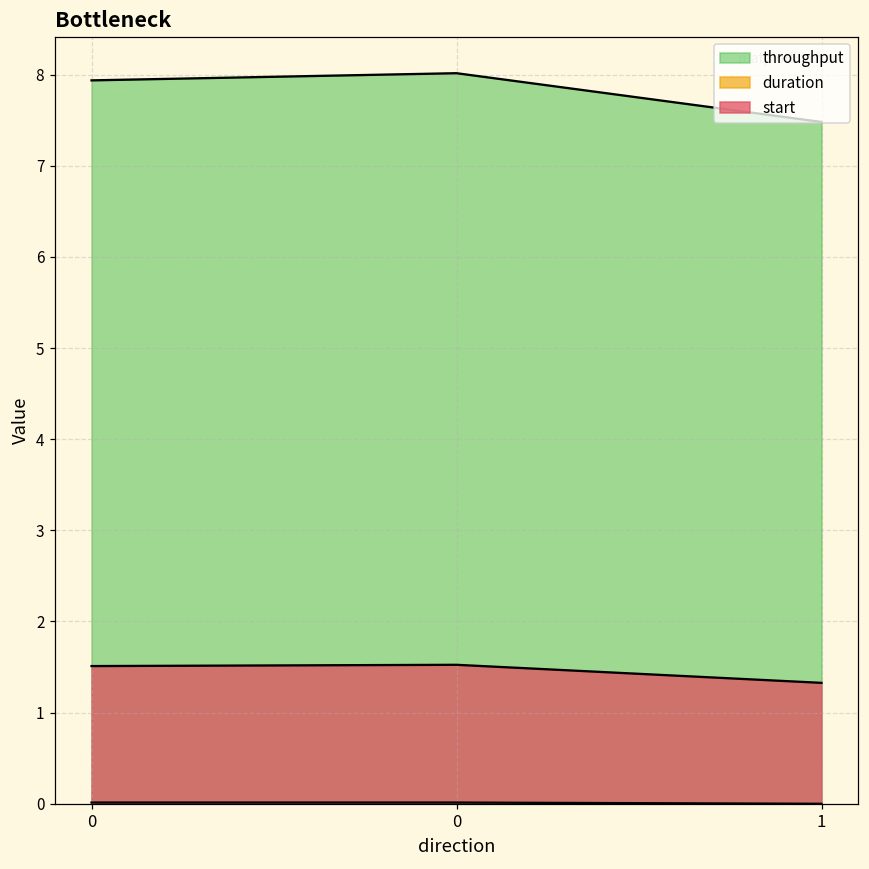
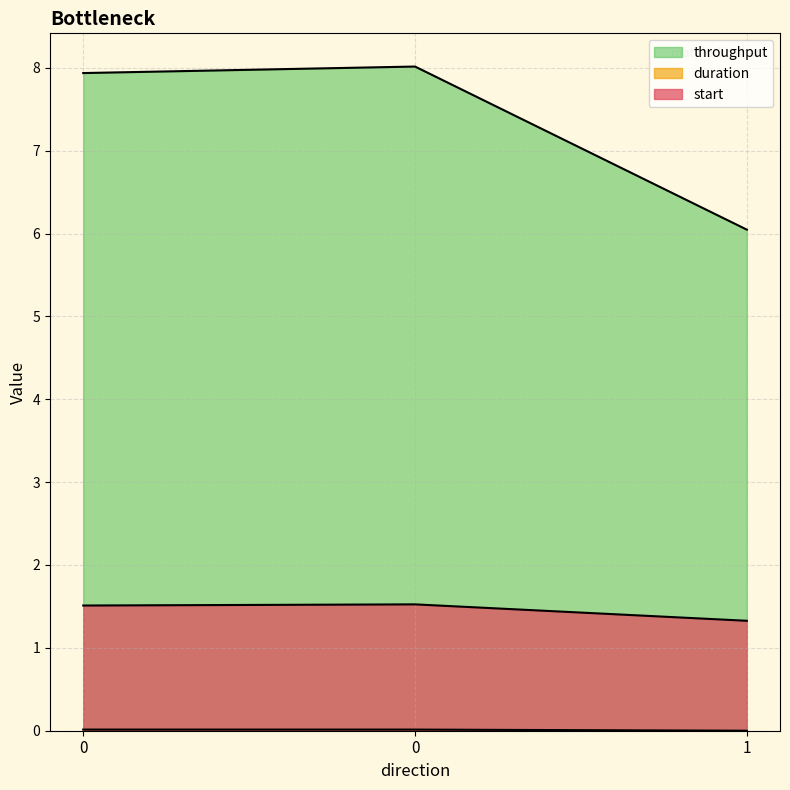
throughput, 1: 7.5 -> 6.0
